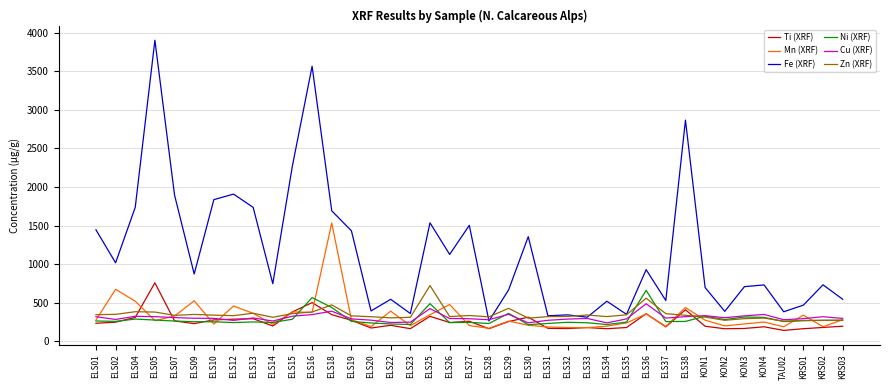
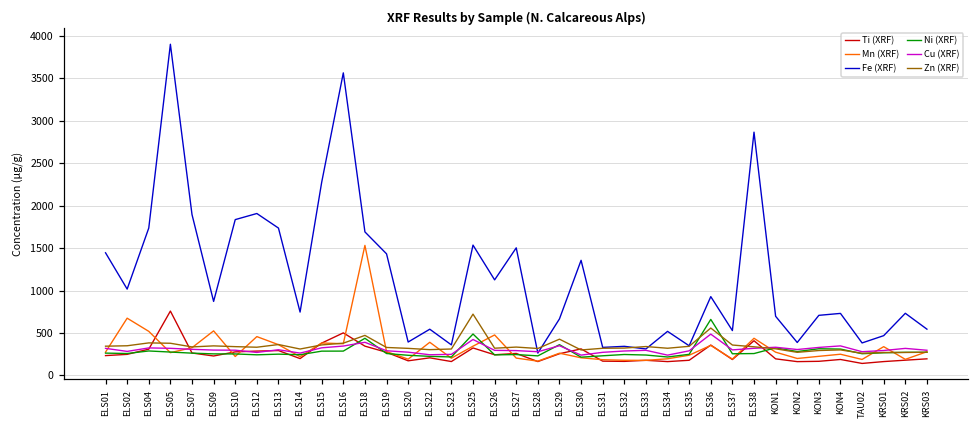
Ni (XRF), ELS16: 600 -> 300
